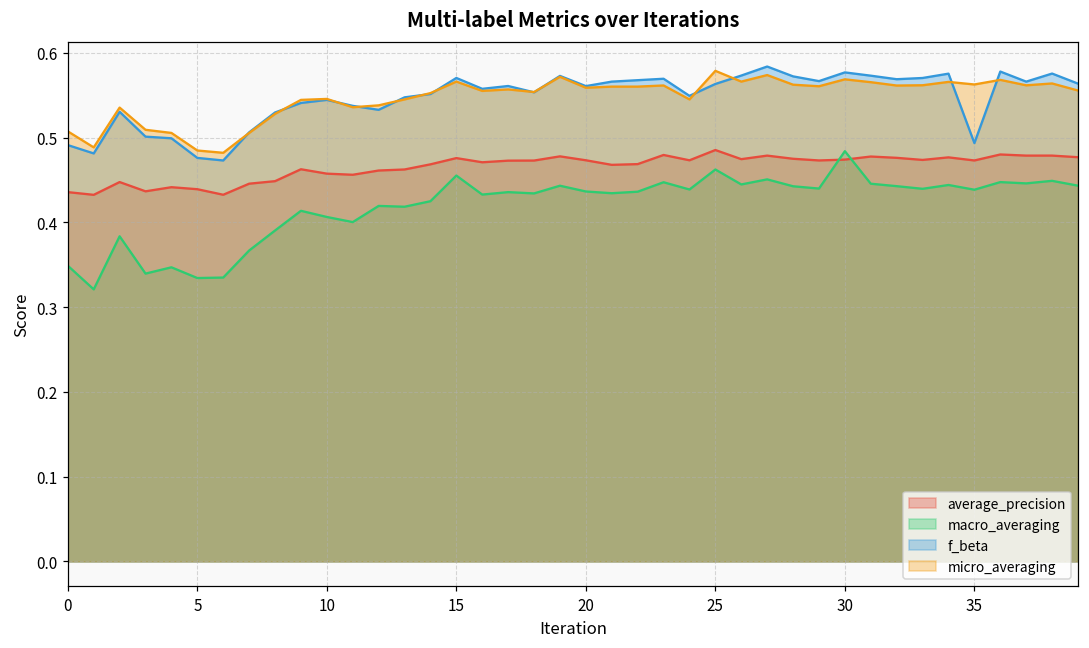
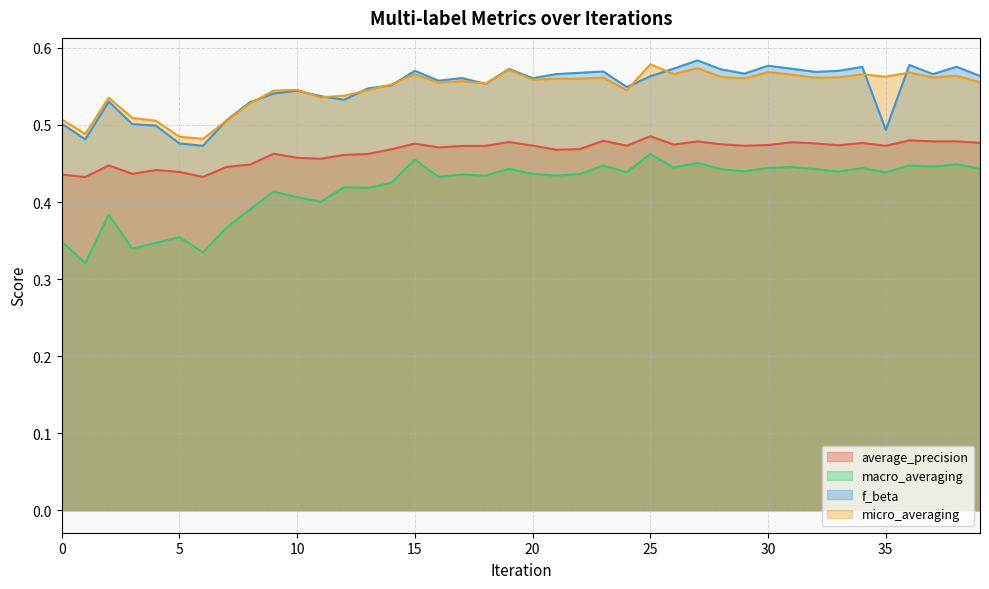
f_beta, 0: 0.49 -> 0.50
macro_averaging, 5: 0.33 -> 0.35
macro_averaging, 30: 0.48 -> 0.44
